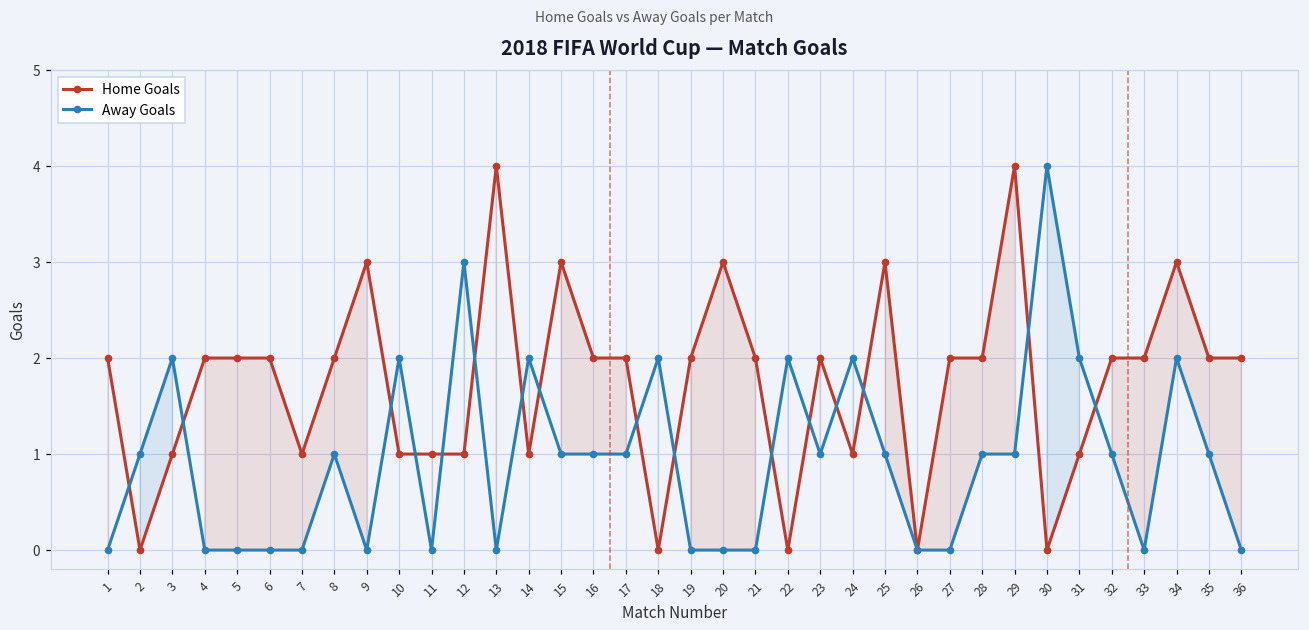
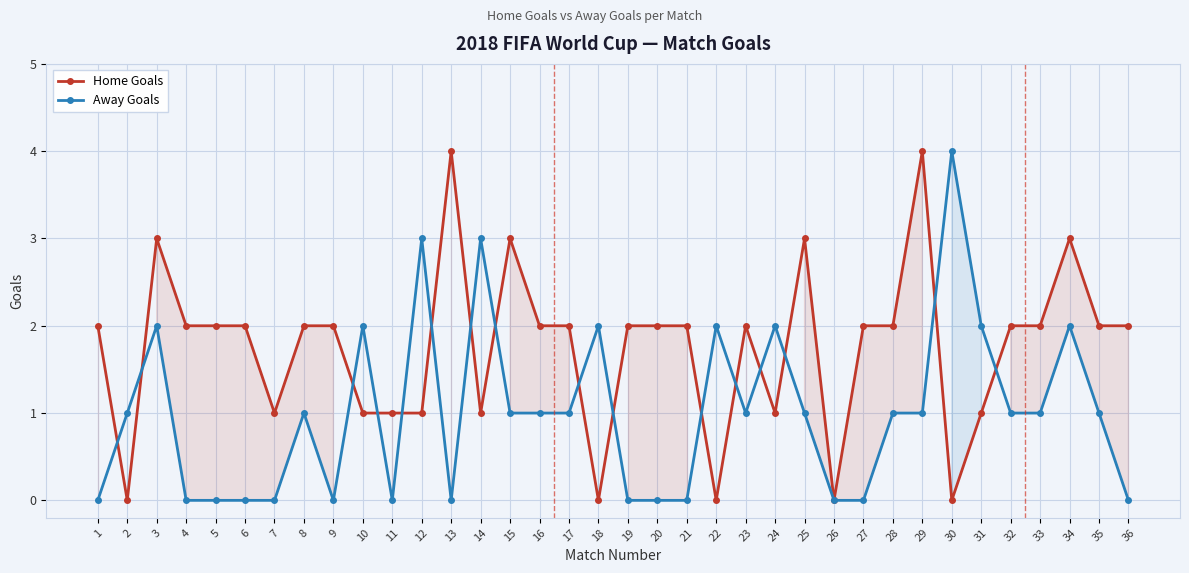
Home Goals, 3: 1 -> 3
Home Goals, 9: 3 -> 2
Away Goals, 14: 2 -> 3
Home Goals, 20: 3 -> 2
Away Goals, 33: 0 -> 1
